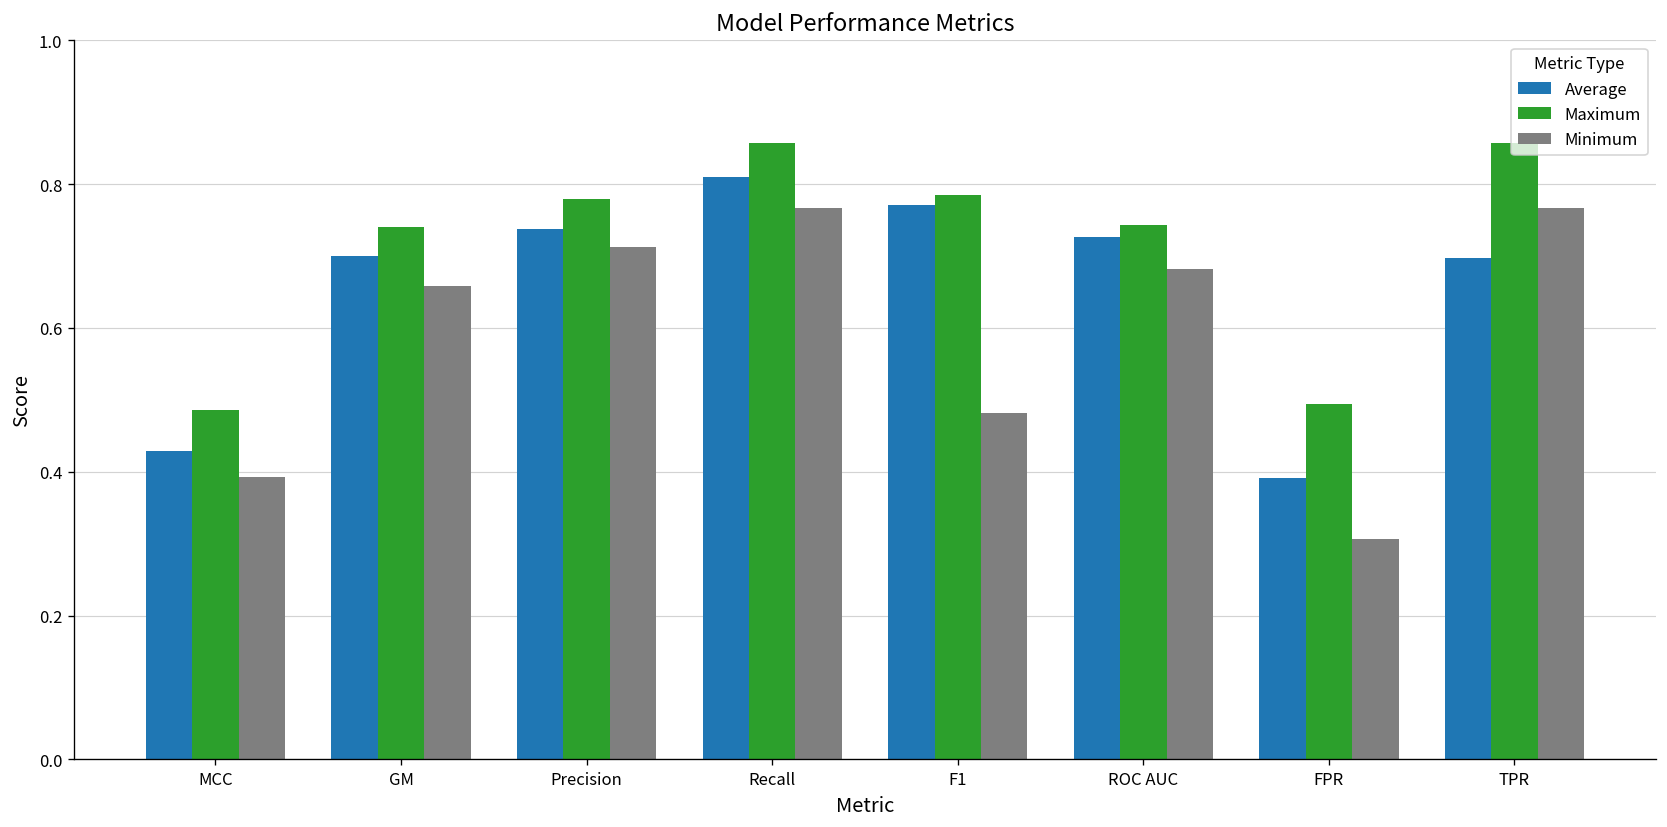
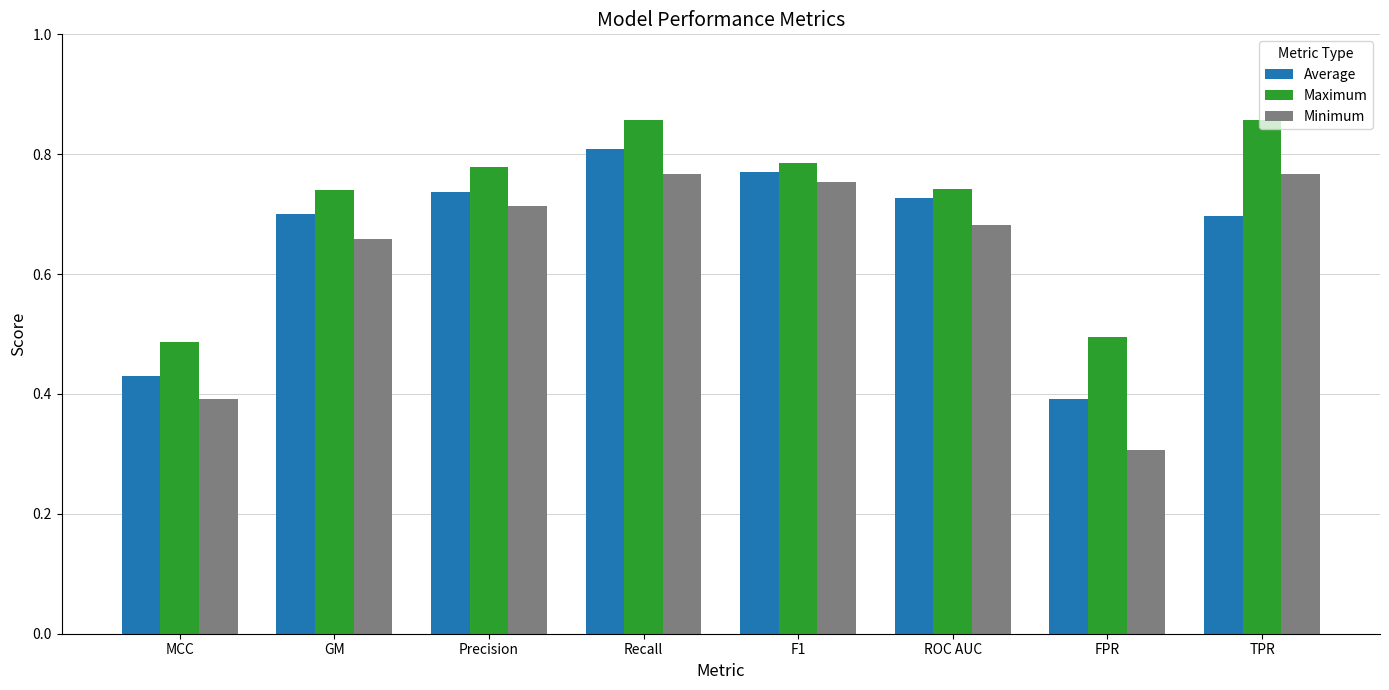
Minimum, F1: 0.48 -> 0.75
